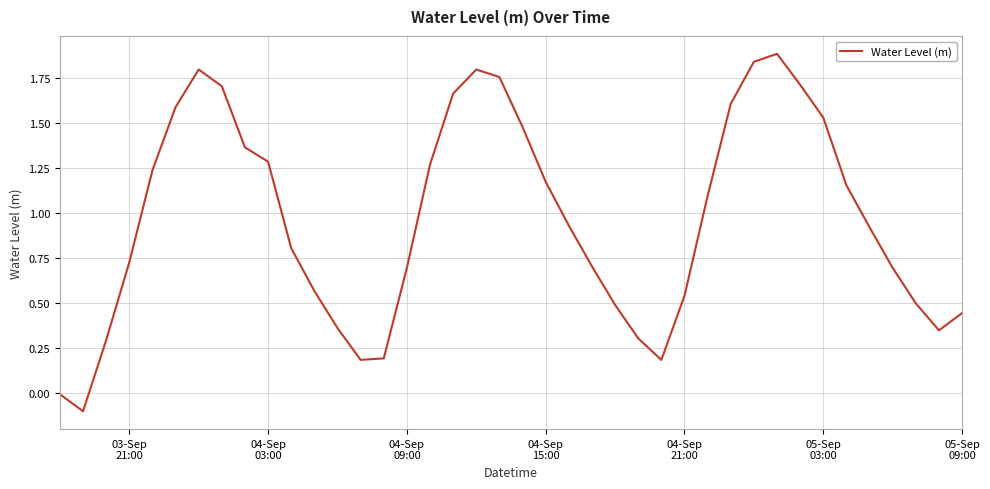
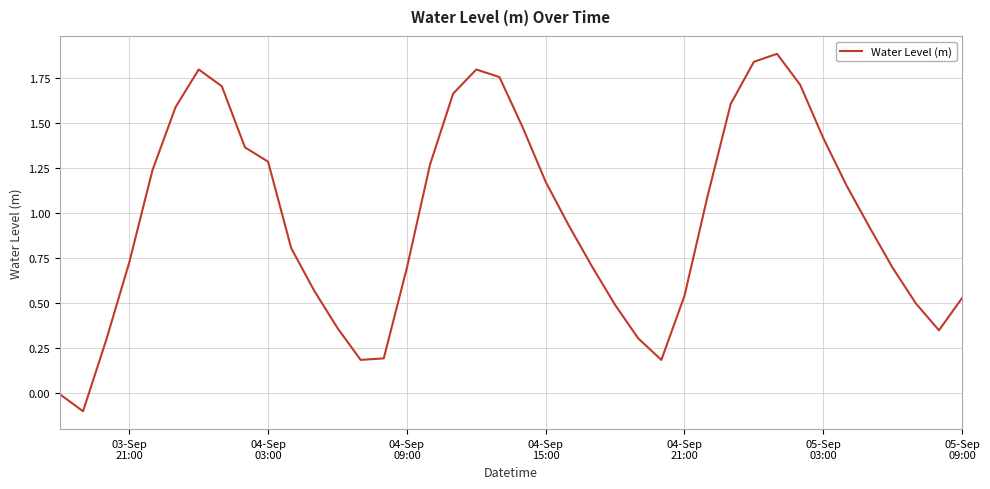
05-Sep 03:00: 1.53 -> 1.42
05-Sep 09:00: 0.44 -> 0.53
